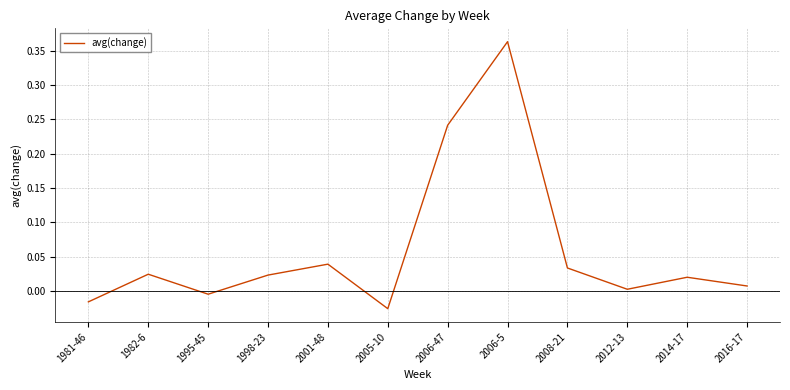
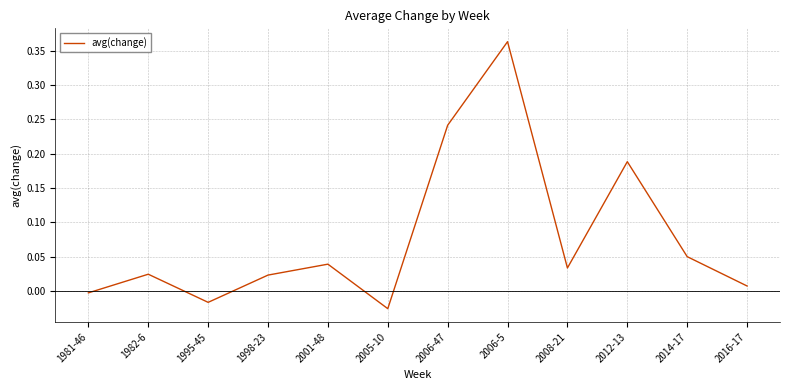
1981-46: -0.02 -> 0.00
1995-45: 0.00 -> -0.02
2012-13: 0.00 -> 0.19
2014-17: 0.02 -> 0.05
